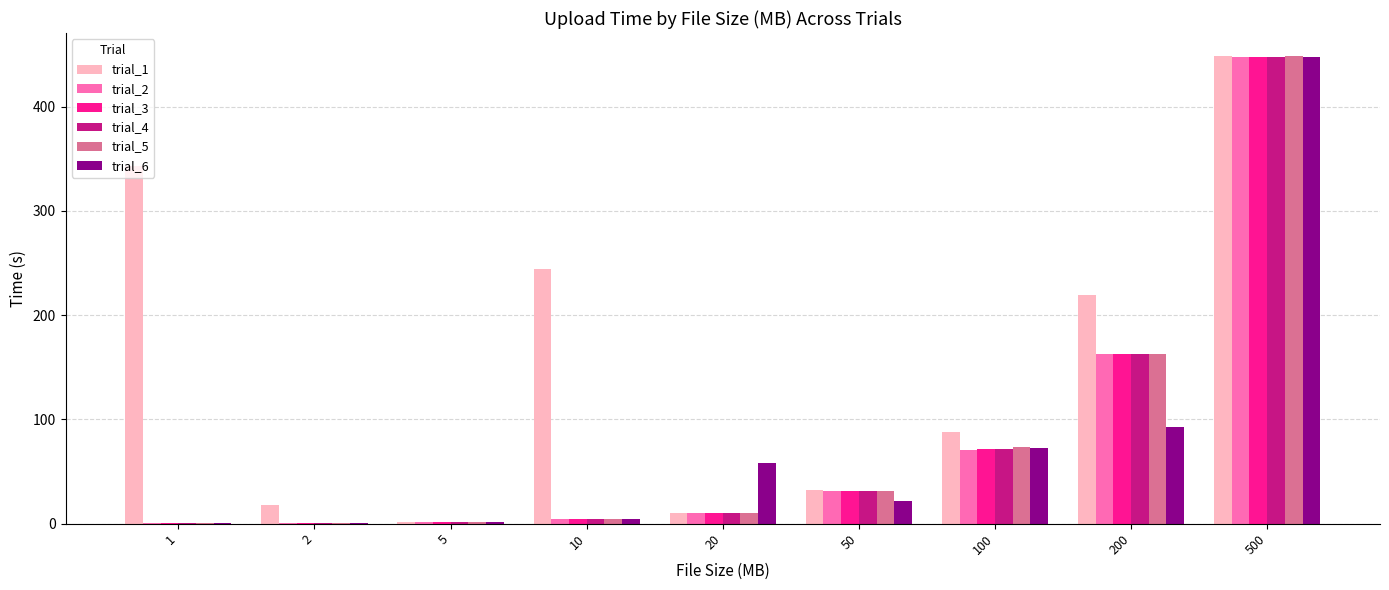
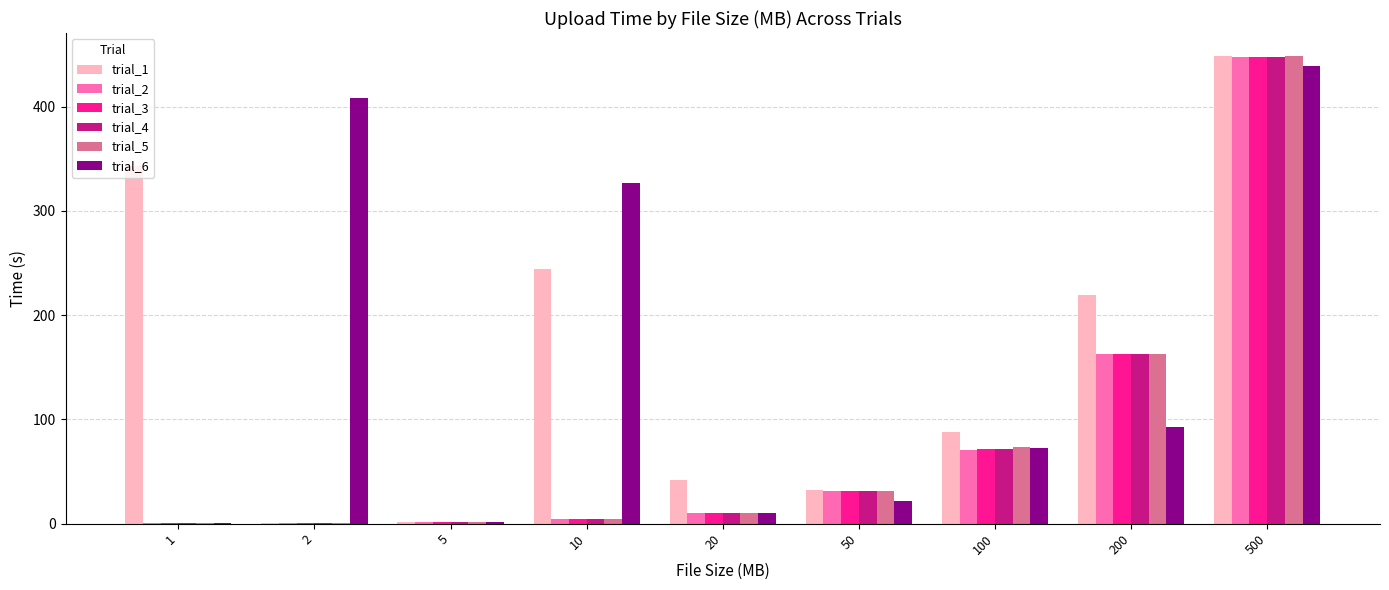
trial_1, 2: 18 -> 1
trial_6, 2: 1 -> 409
trial_6, 10: 4 -> 326
trial_1, 20: 10 -> 42
trial_6, 20: 59 -> 10
trial_6, 500: 447 -> 439
